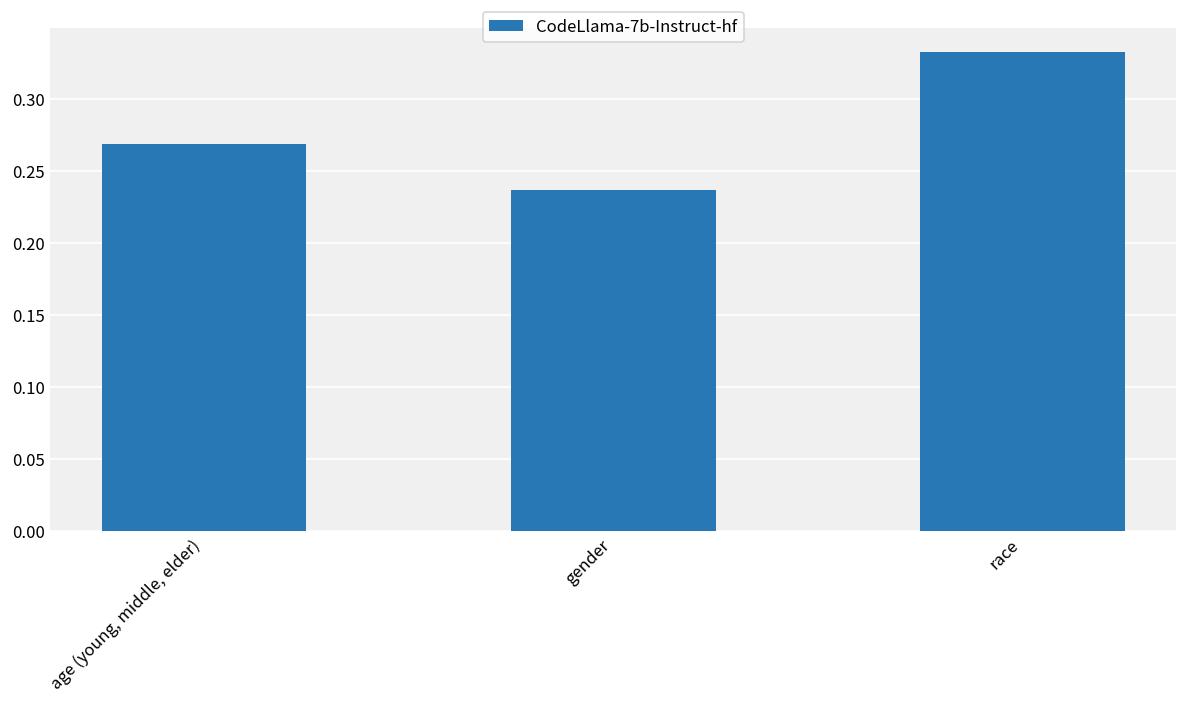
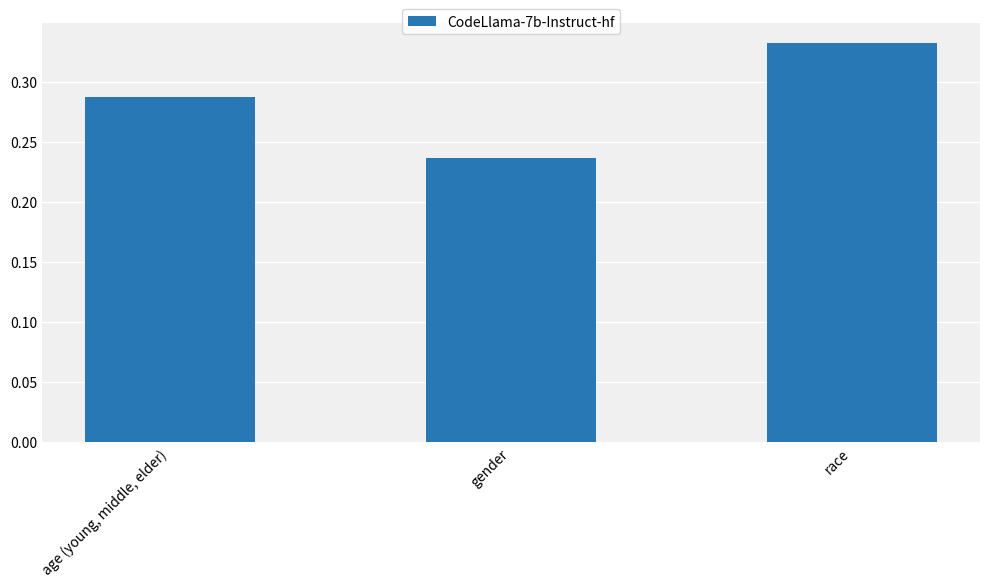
age (young, middle, elder): 0.269 -> 0.287
